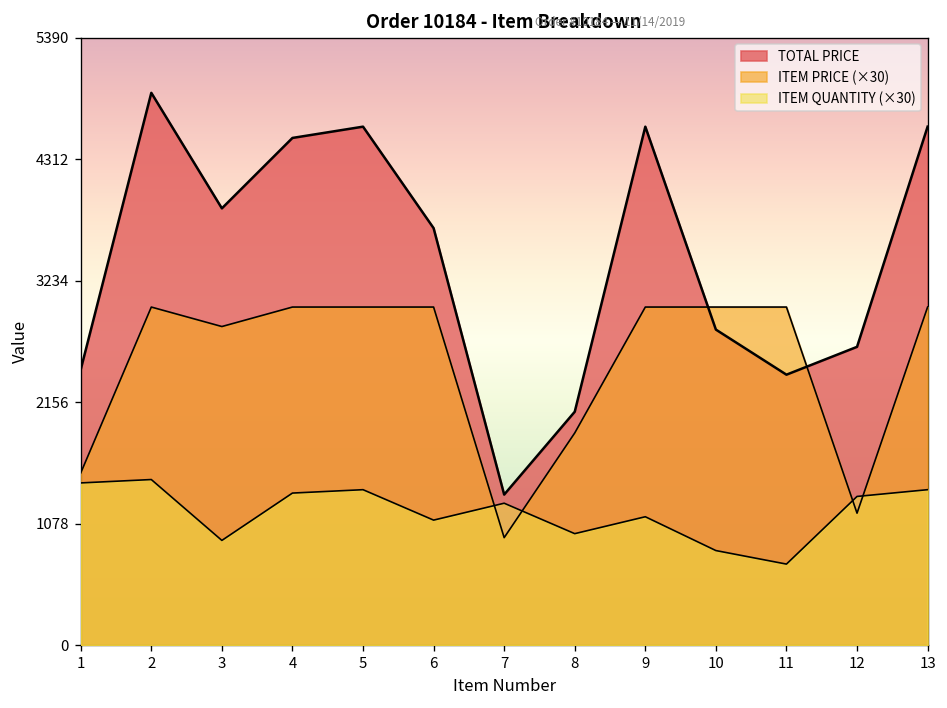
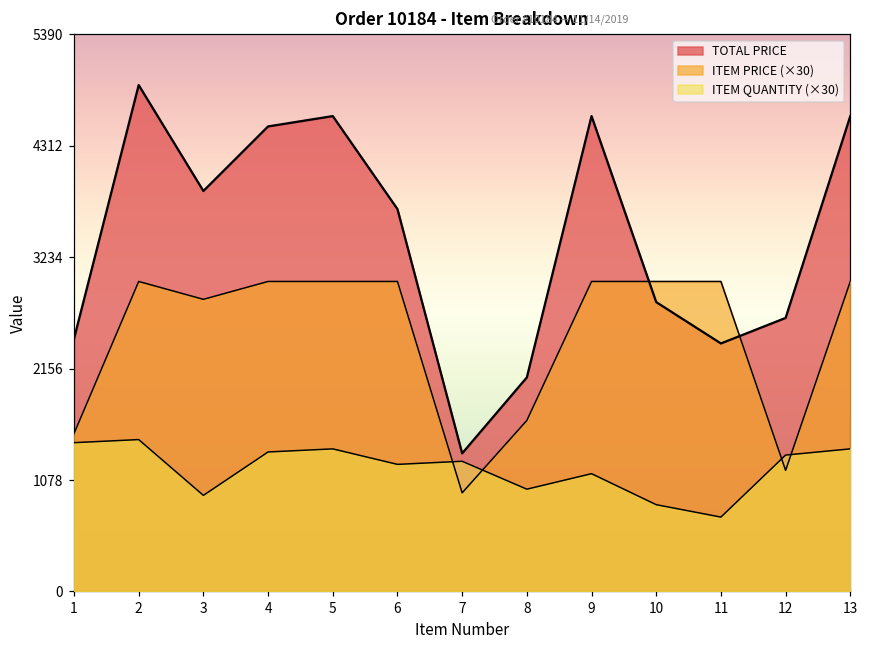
ITEM QUANTITY (×30), 6: 1100 -> 1200
ITEM PRICE (×30), 8: 1900 -> 1700
